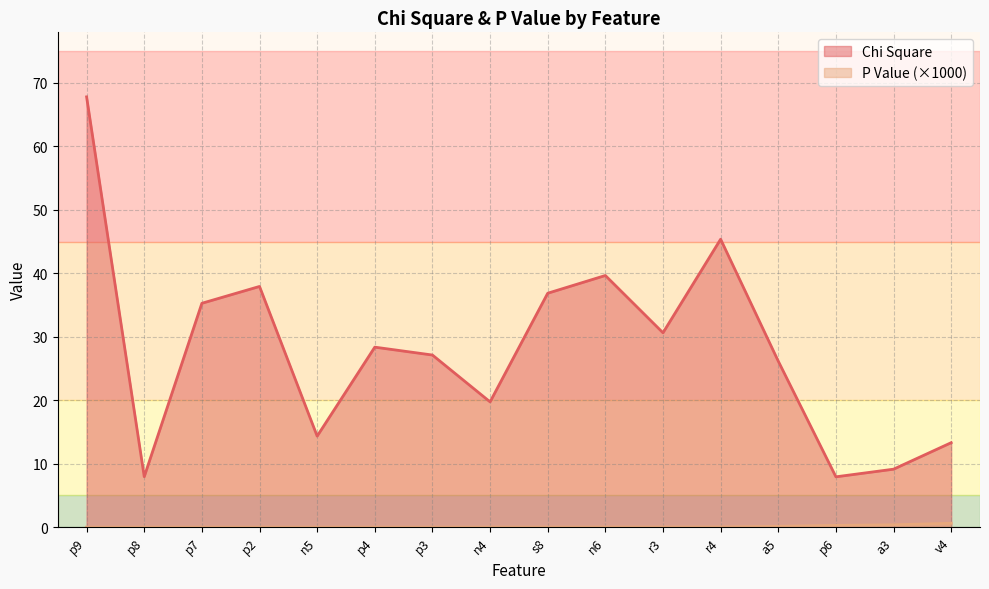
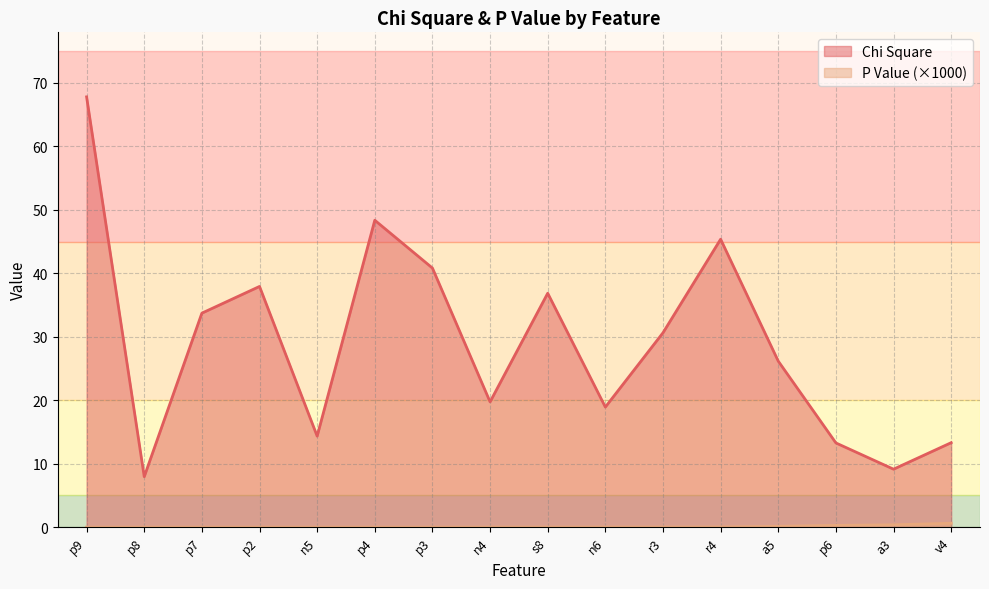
Chi Square, p7: 35 -> 34
Chi Square, p4: 28 -> 48
Chi Square, p3: 27 -> 41
Chi Square, n6: 40 -> 19
Chi Square, p6: 8 -> 13
